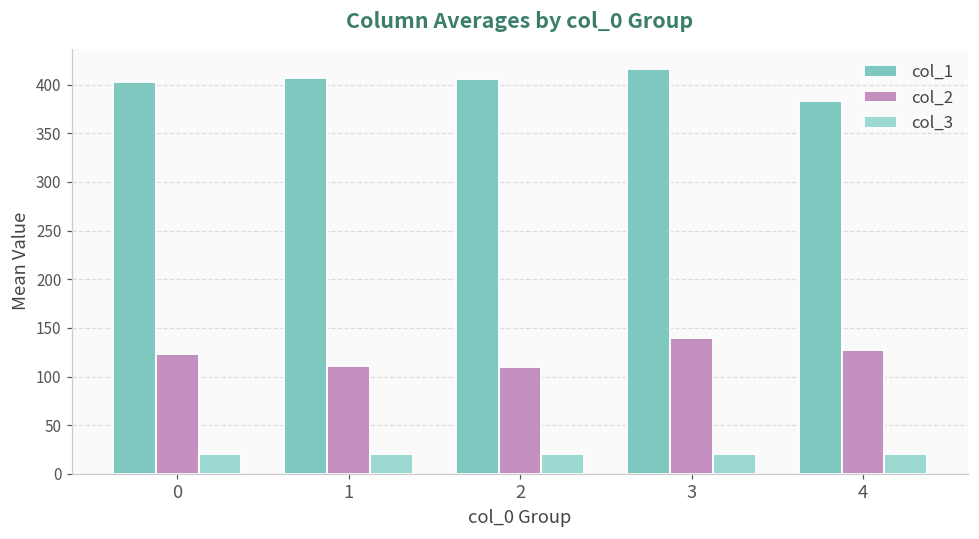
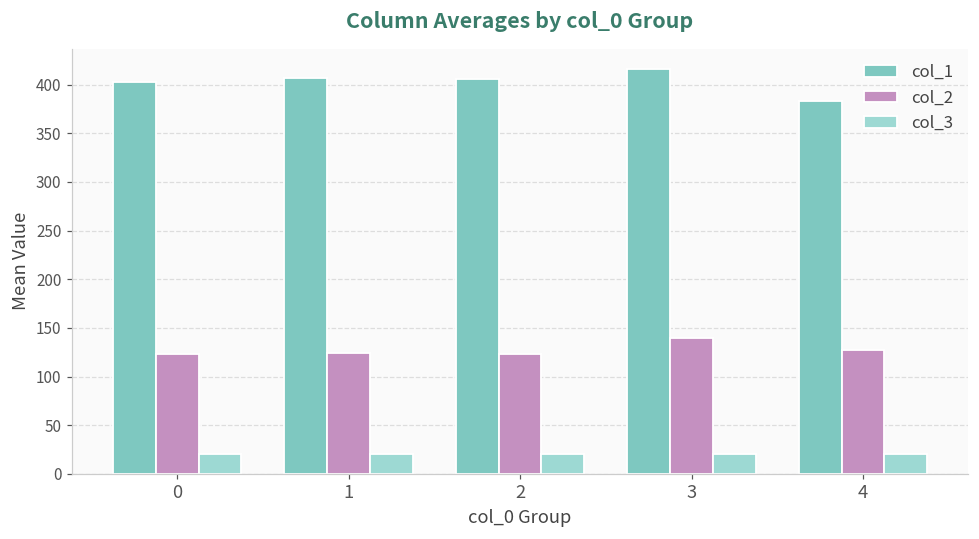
col_2, 1: 110 -> 120
col_2, 2: 110 -> 120
